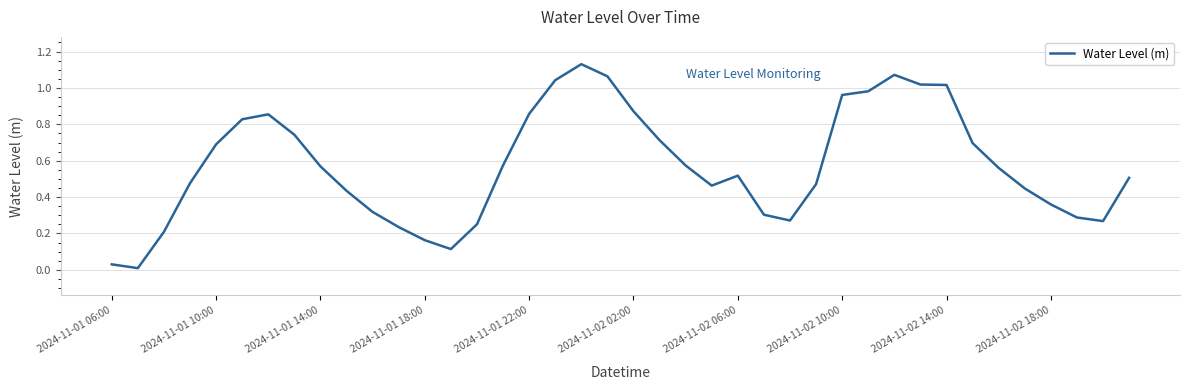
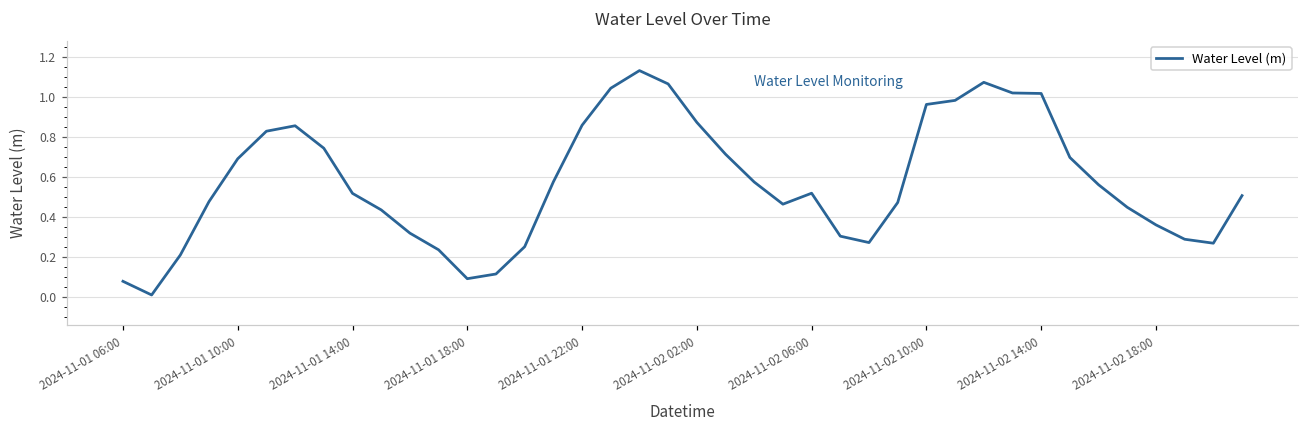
2024-11-01 06:00: 0.03 -> 0.08
2024-11-01 14:00: 0.57 -> 0.52
2024-11-01 18:00: 0.16 -> 0.09
